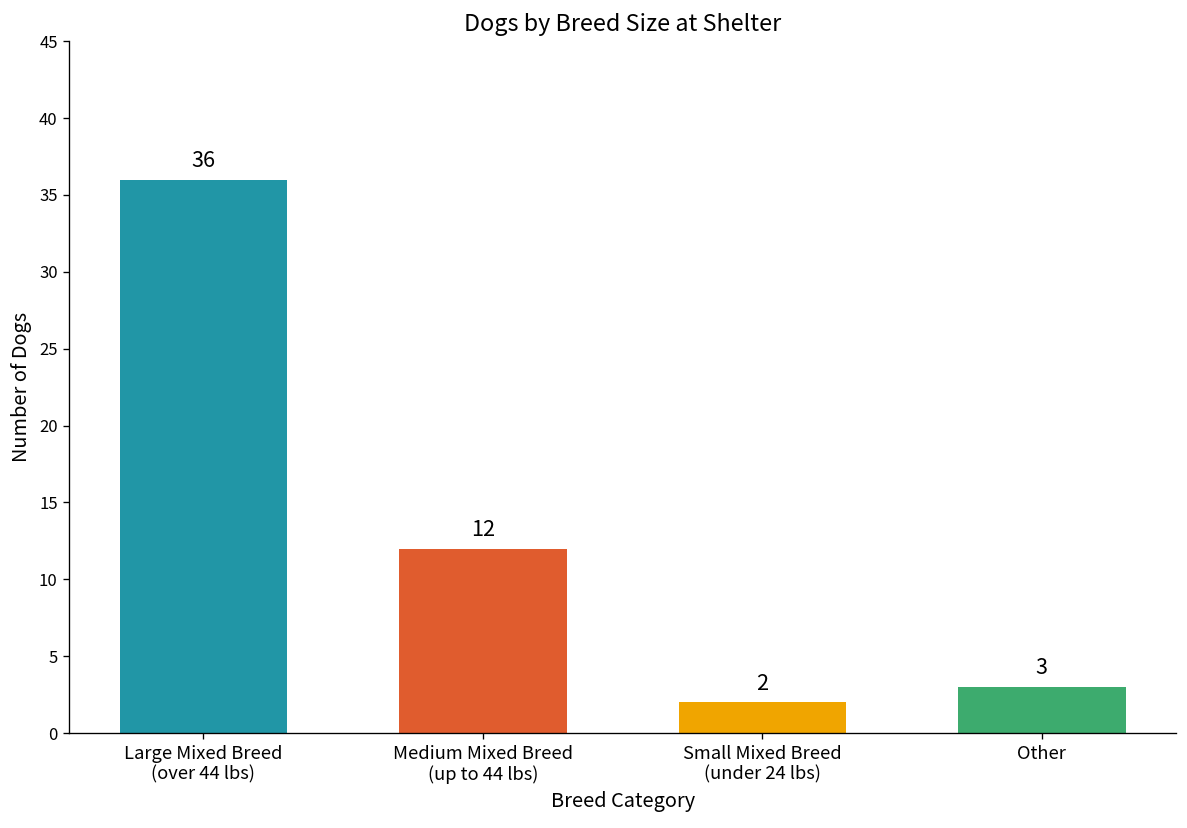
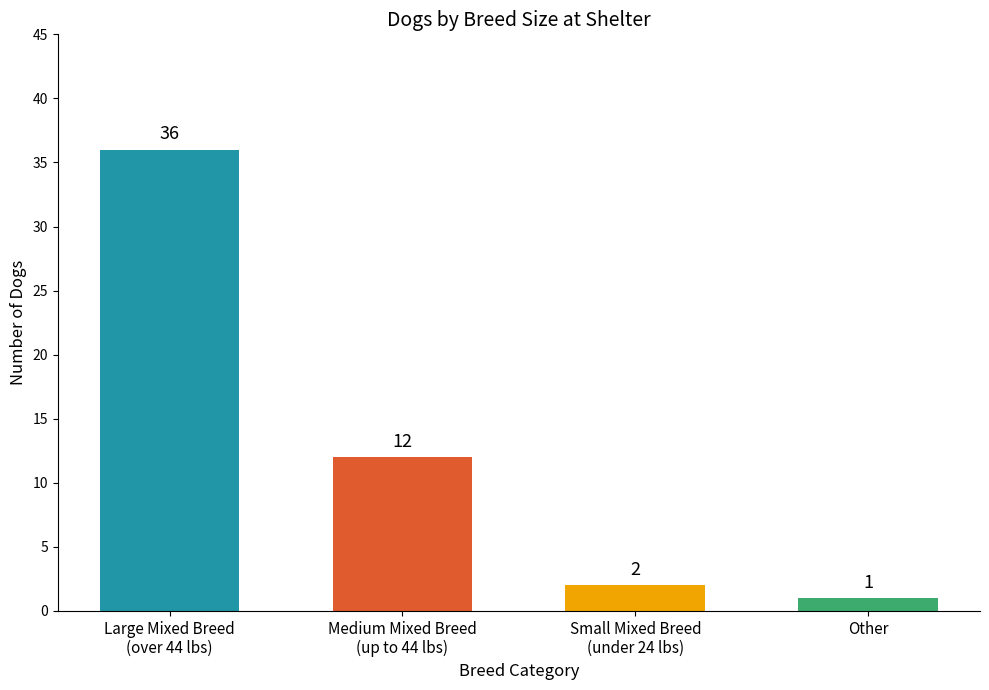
Other: 3 -> 1
